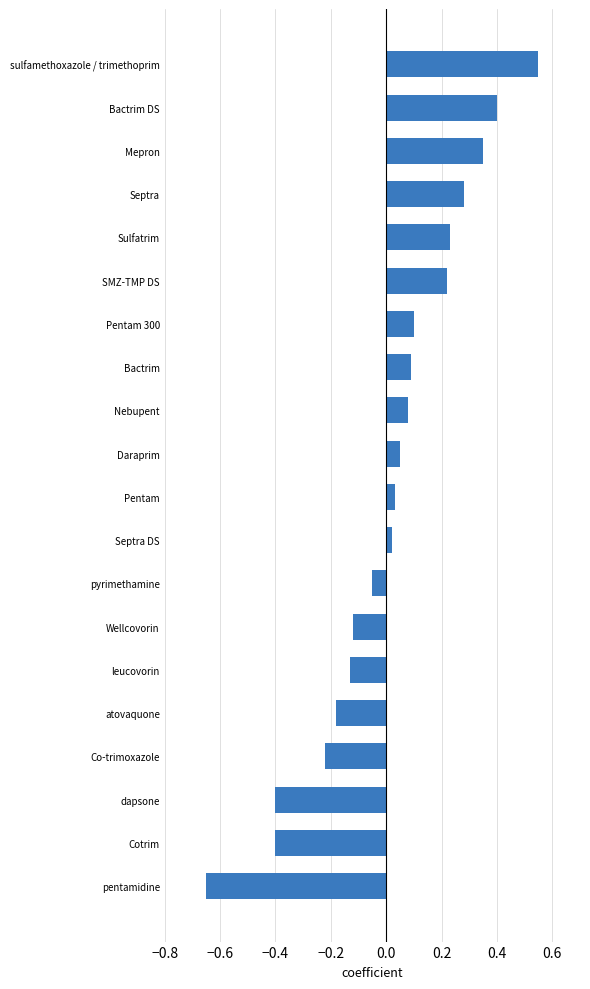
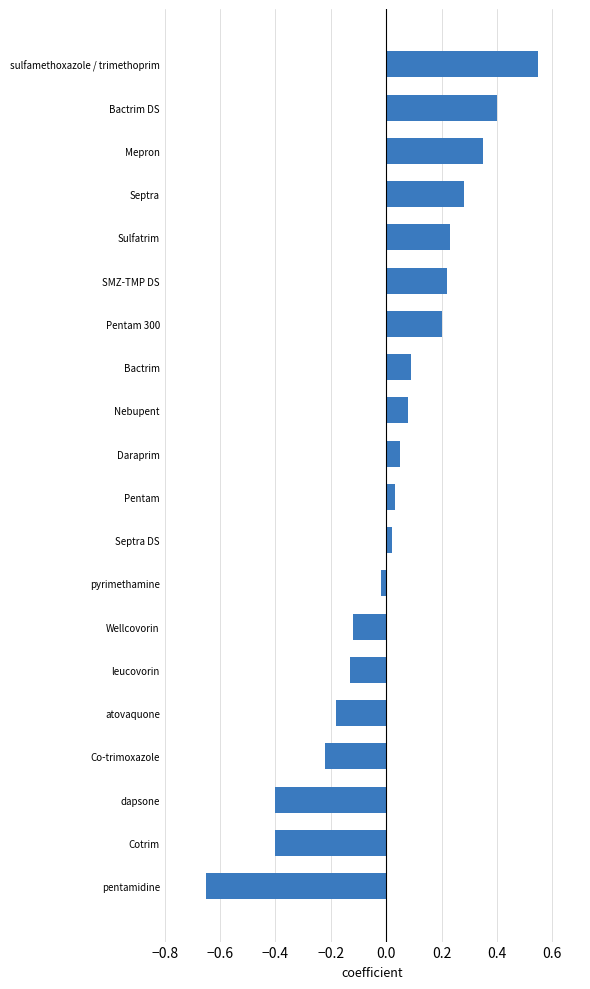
Pentam 300: 0.1 -> 0.2
pyrimethamine: -0.05 -> -0.02
